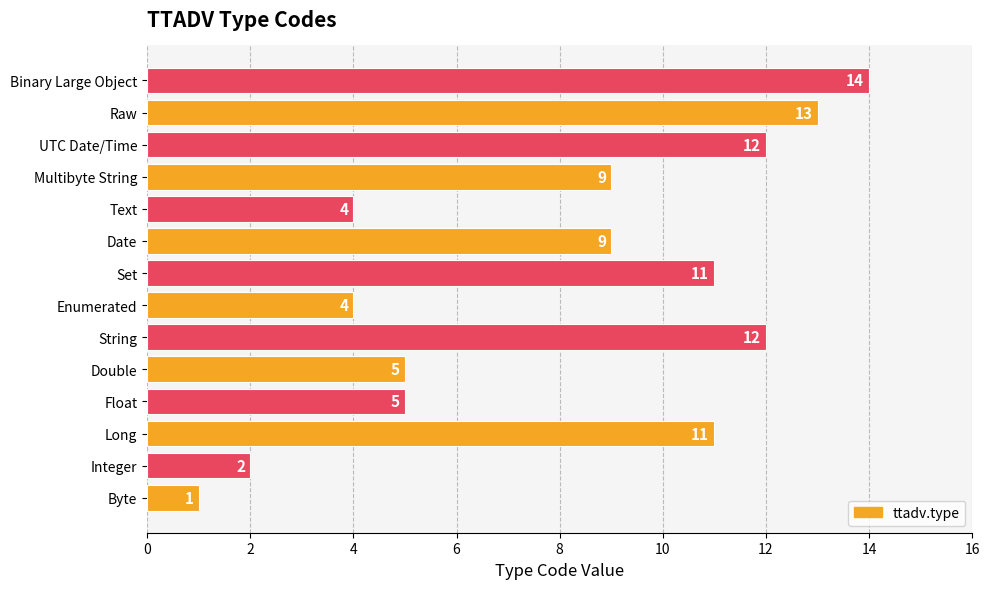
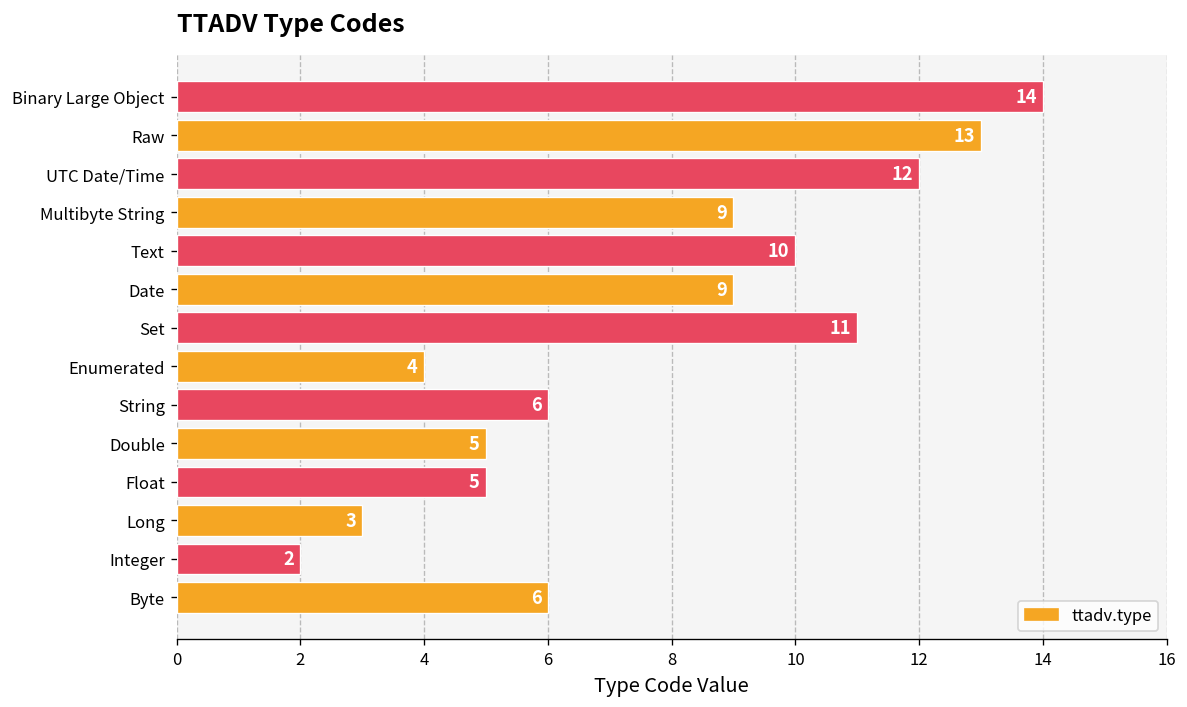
Text: 4 -> 10
String: 12 -> 6
Long: 11 -> 3
Byte: 1 -> 6
